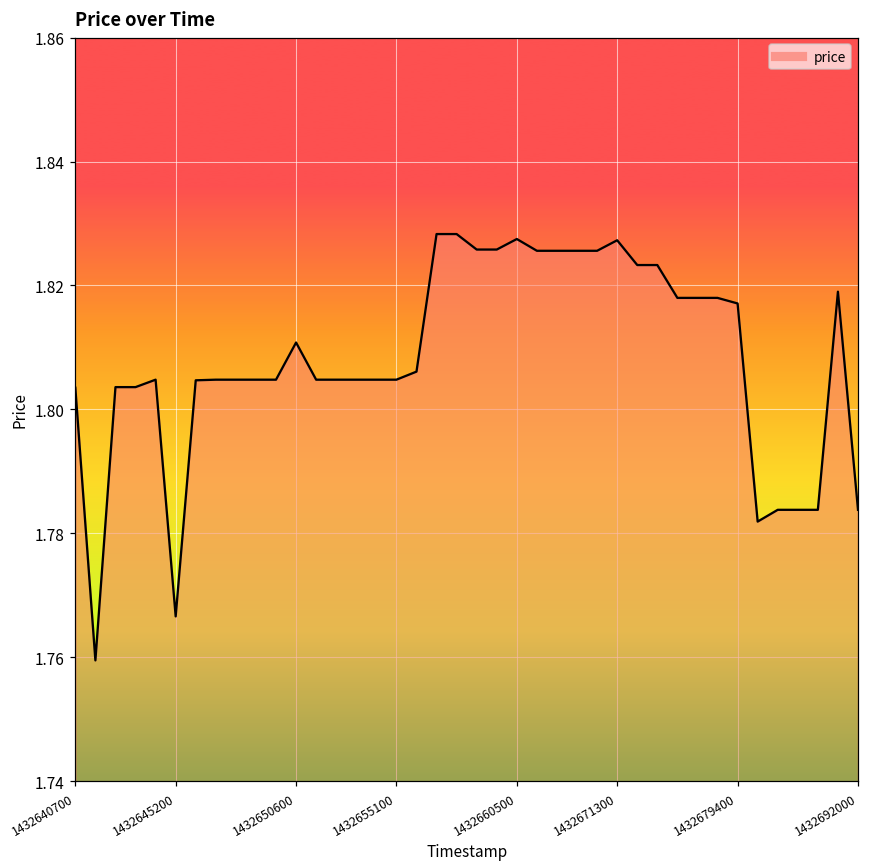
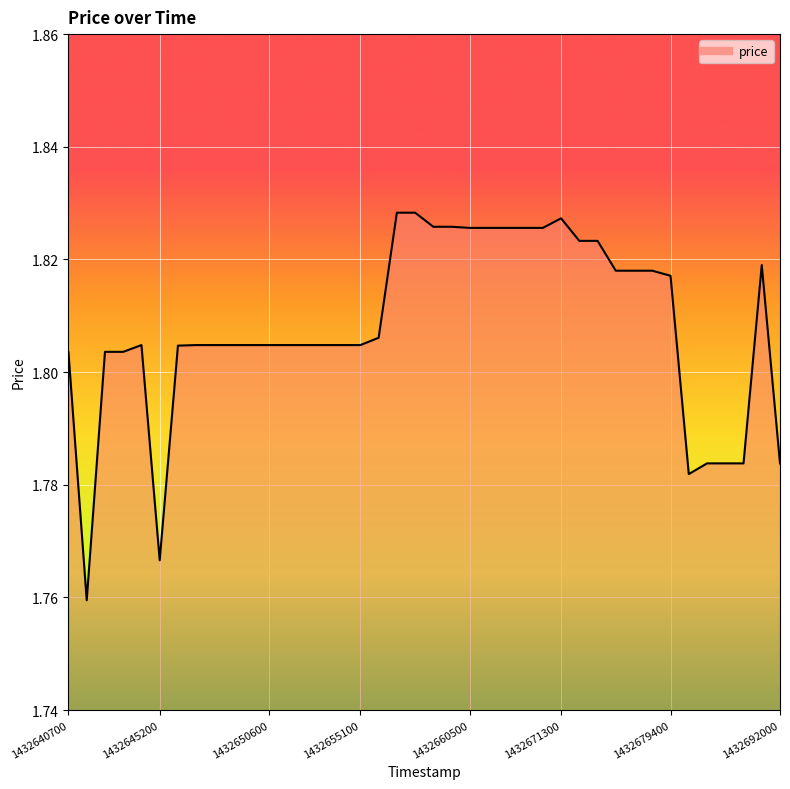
1432650600: 1.811 -> 1.805
1432660500: 1.828 -> 1.826
